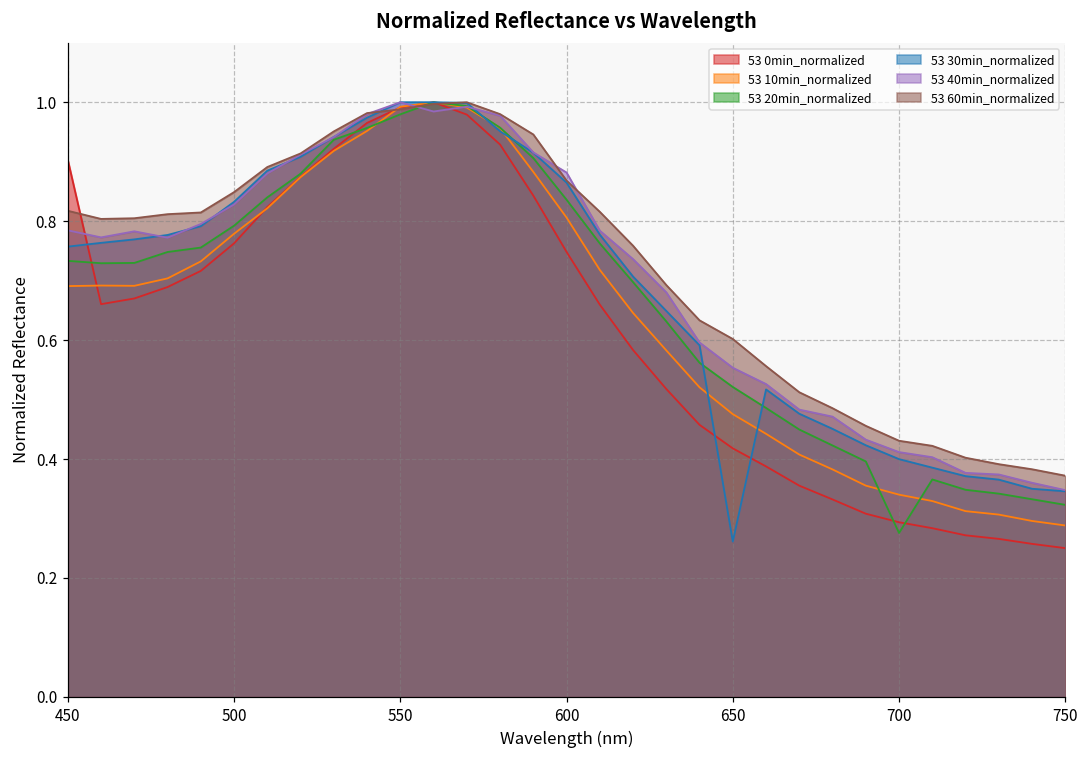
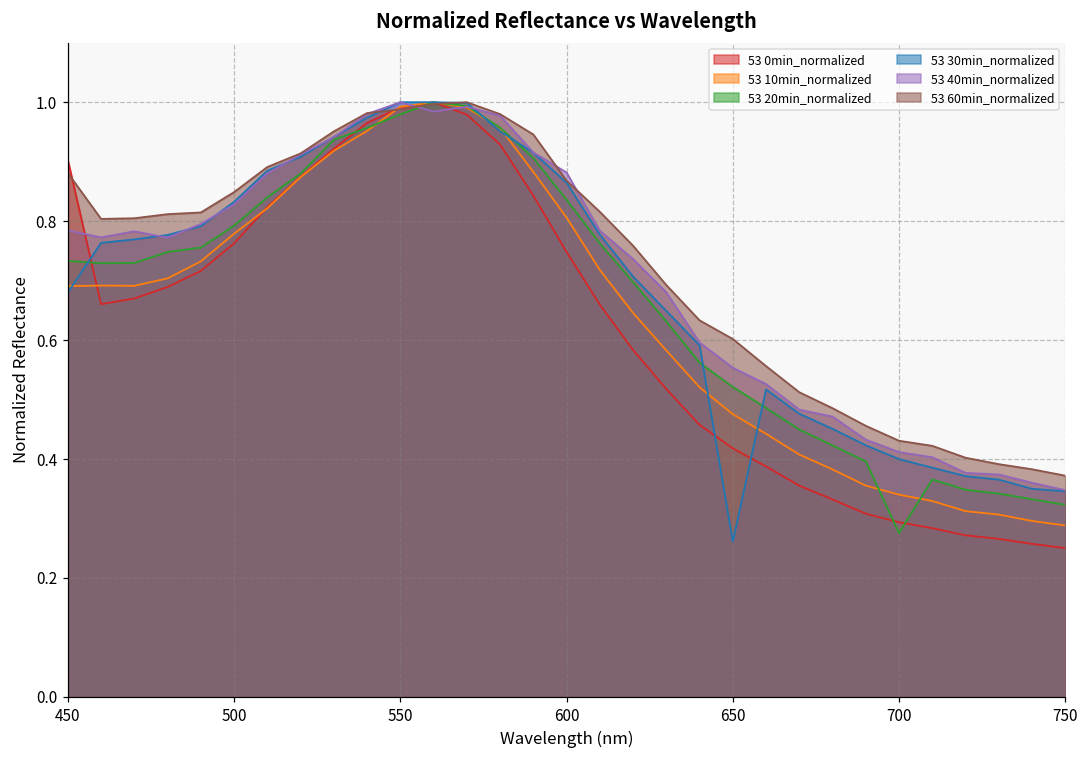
53 30min_normalized, 450: 0.76 -> 0.68
53 60min_normalized, 450: 0.82 -> 0.88
